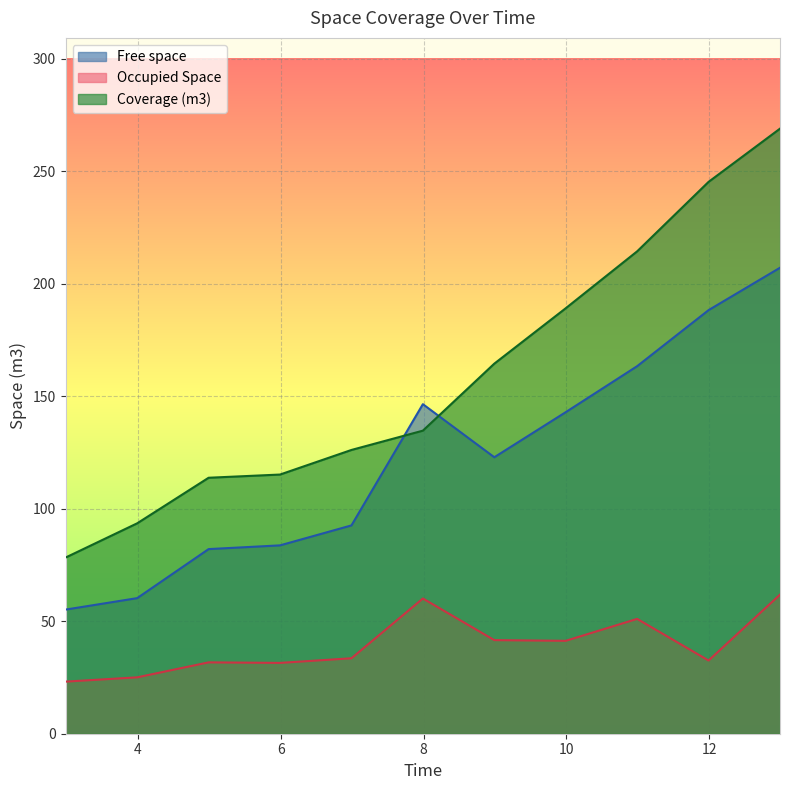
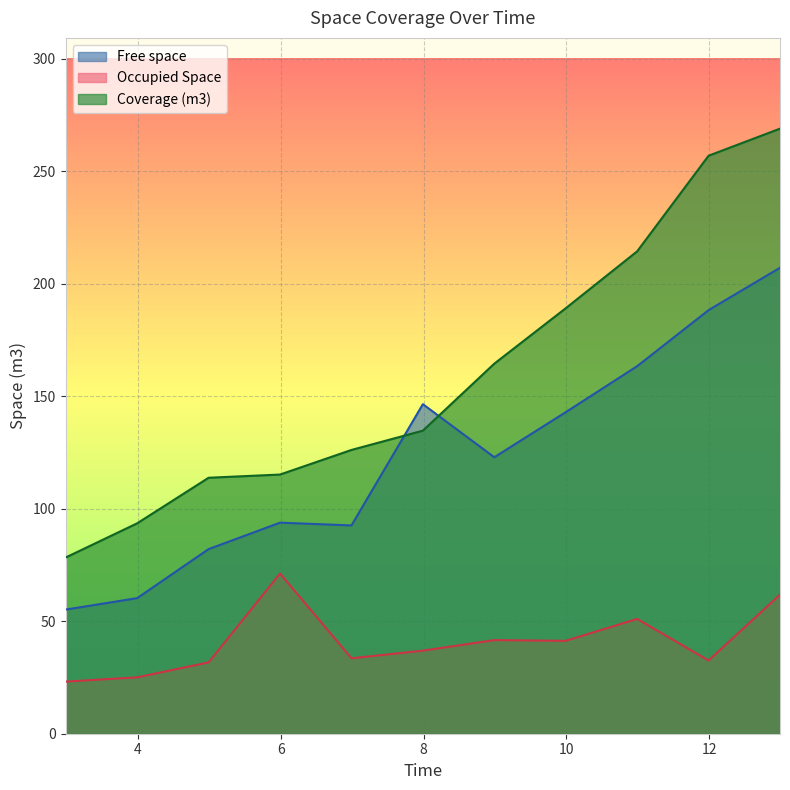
Free space, 6: 84 -> 94
Occupied Space, 6: 31 -> 71
Occupied Space, 8: 60 -> 37
Coverage (m3), 12: 245 -> 257
